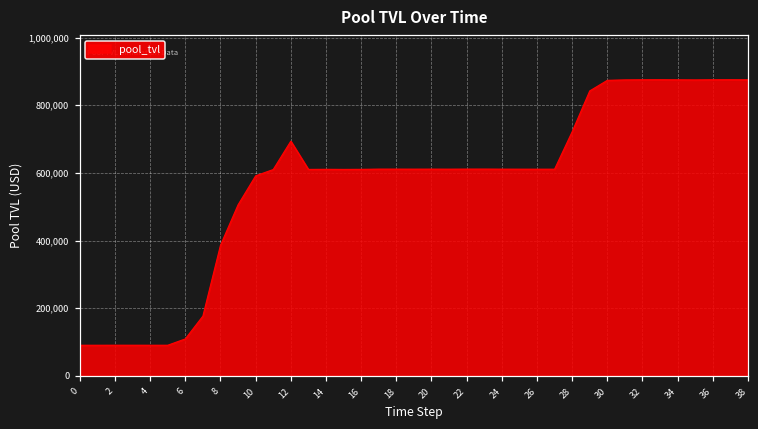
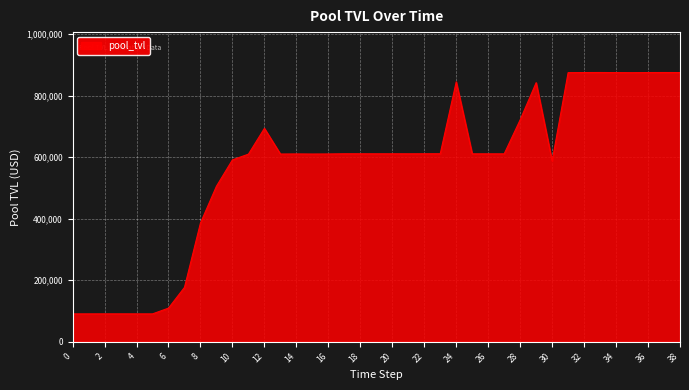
24: 610,000 -> 840,000
30: 870,000 -> 590,000
